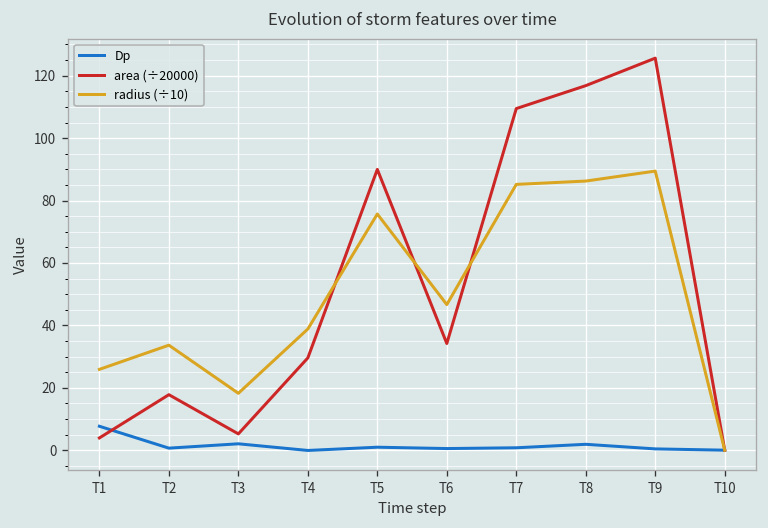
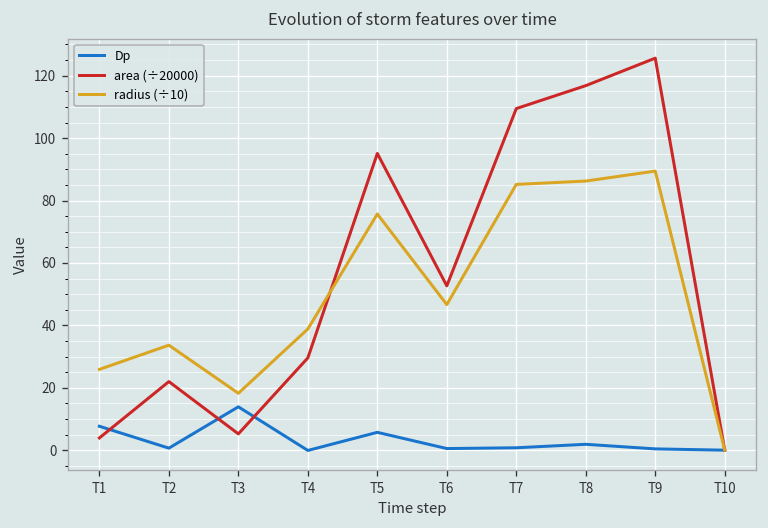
area (÷20000), T2: 18 -> 22
Dp, T3: 2 -> 14
Dp, T5: 1 -> 6
area (÷20000), T5: 90 -> 95
area (÷20000), T6: 34 -> 53
